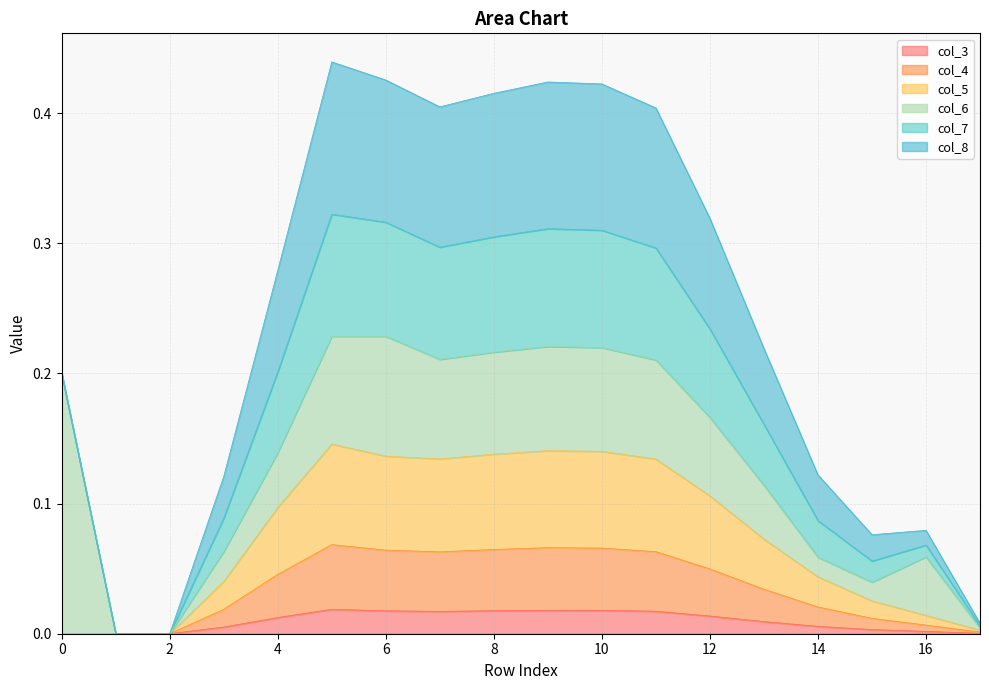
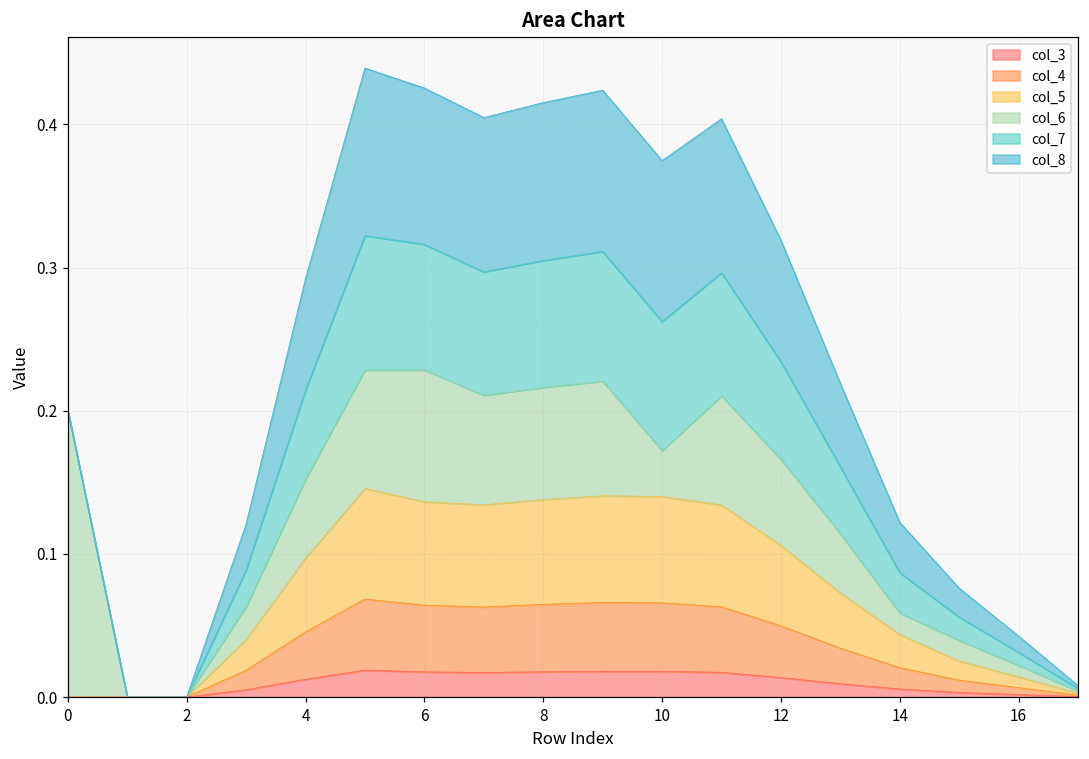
col_6, 4: 0.042 -> 0.055
col_6, 10: 0.080 -> 0.032
col_6, 16: 0.045 -> 0.008
